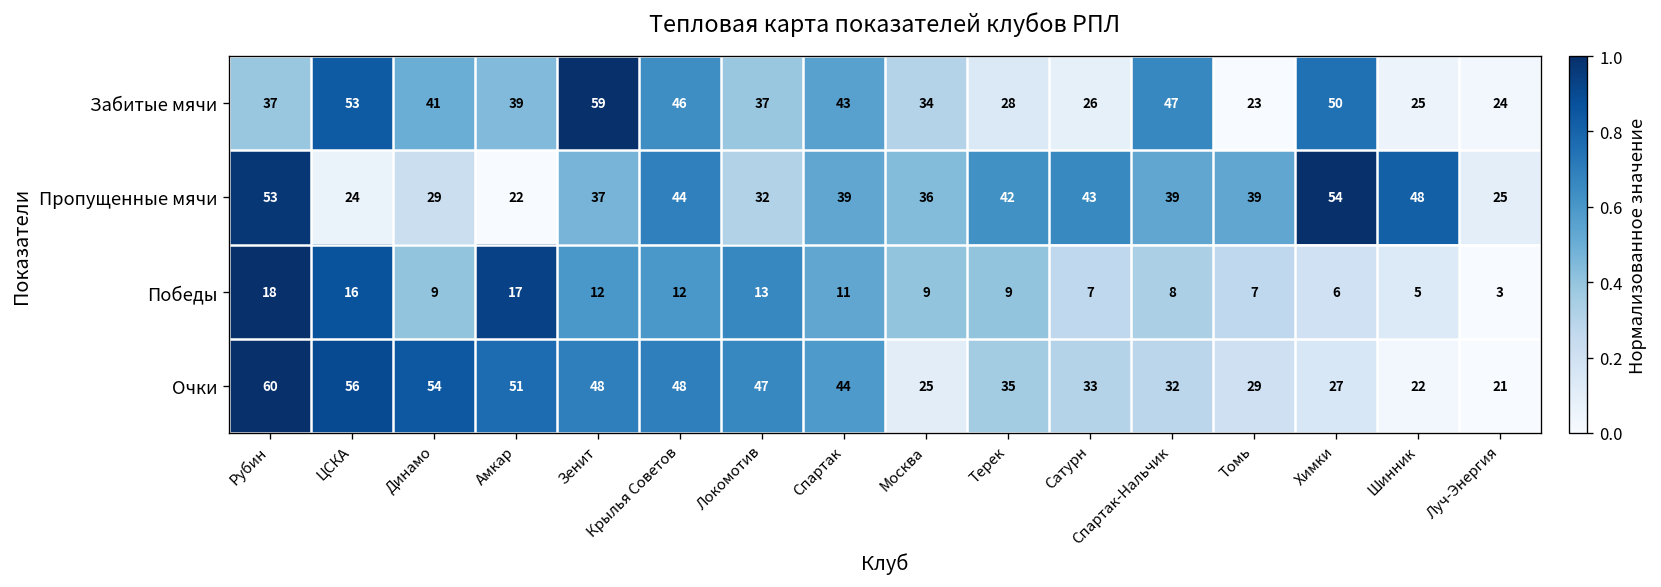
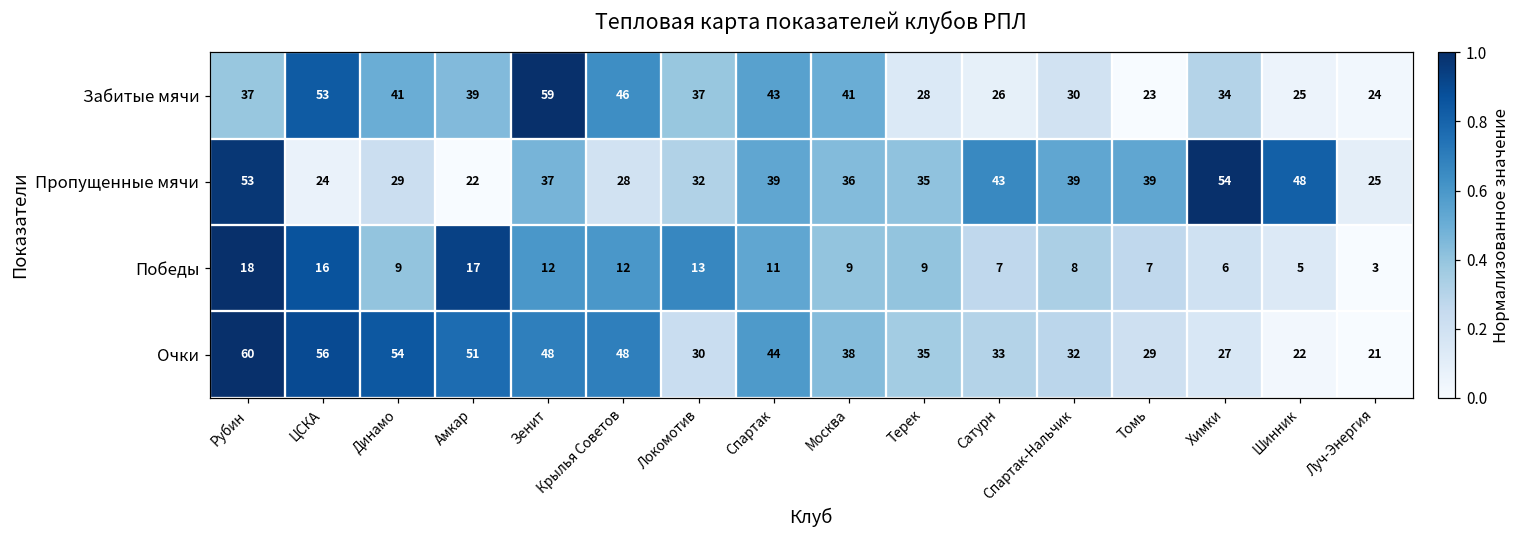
Забитые мячи, Москва: 34 -> 41
Забитые мячи, Спартак-Нальчик: 47 -> 30
Забитые мячи, Химки: 50 -> 34
Пропущенные мячи, Крылья Советов: 44 -> 28
Пропущенные мячи, Терек: 42 -> 35
Очки, Локомотив: 47 -> 30
Очки, Москва: 25 -> 38
